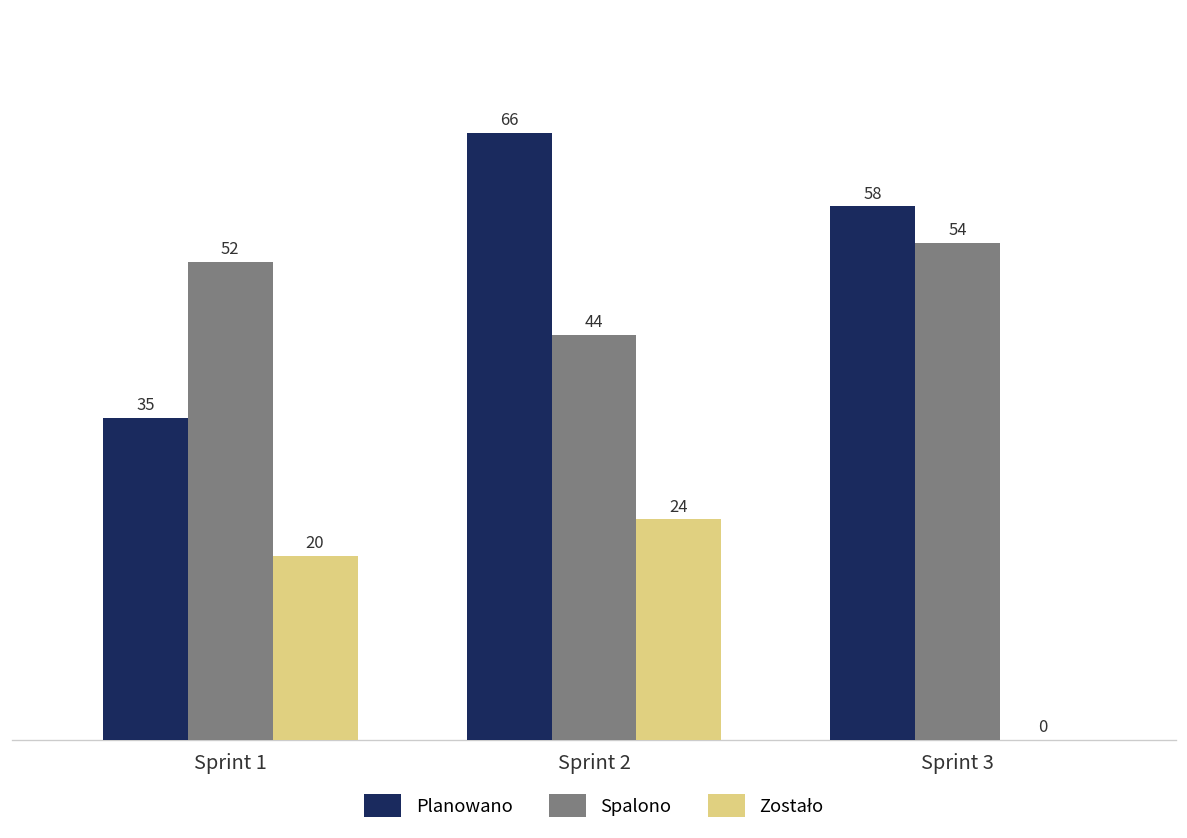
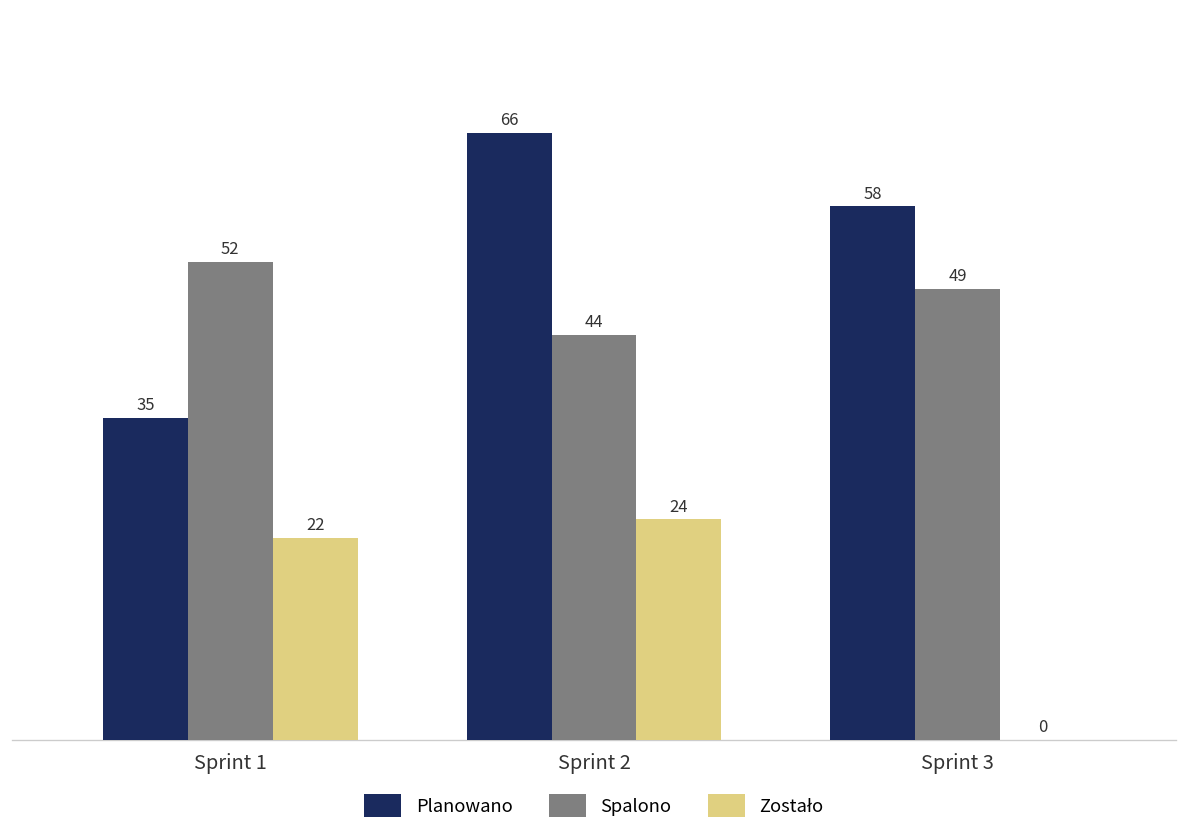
Zostało, Sprint 1: 20 -> 22
Spalono, Sprint 3: 54 -> 49
